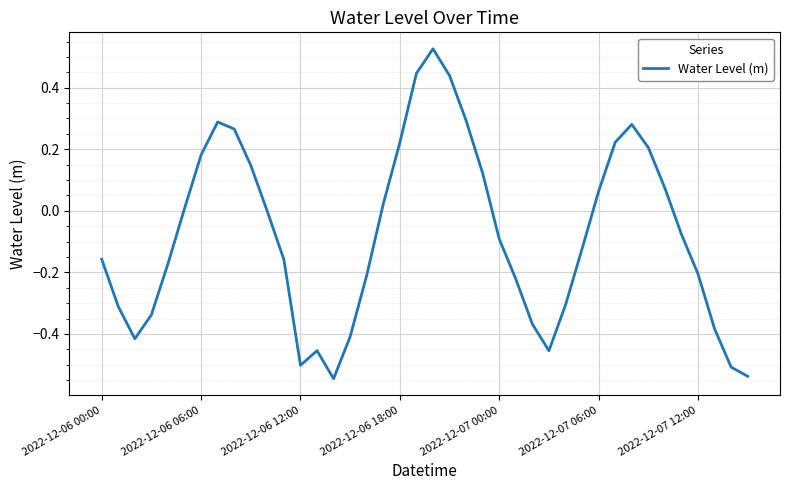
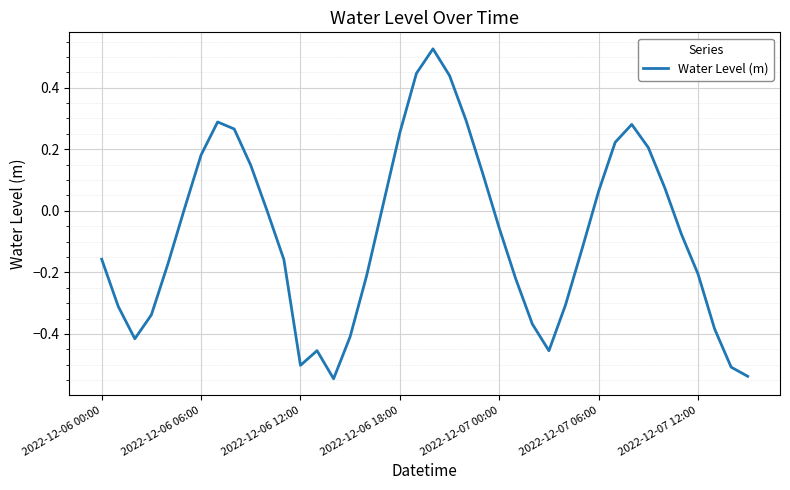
2022-12-06 18:00: 0.22 -> 0.25
2022-12-07 00:00: -0.09 -> -0.06
